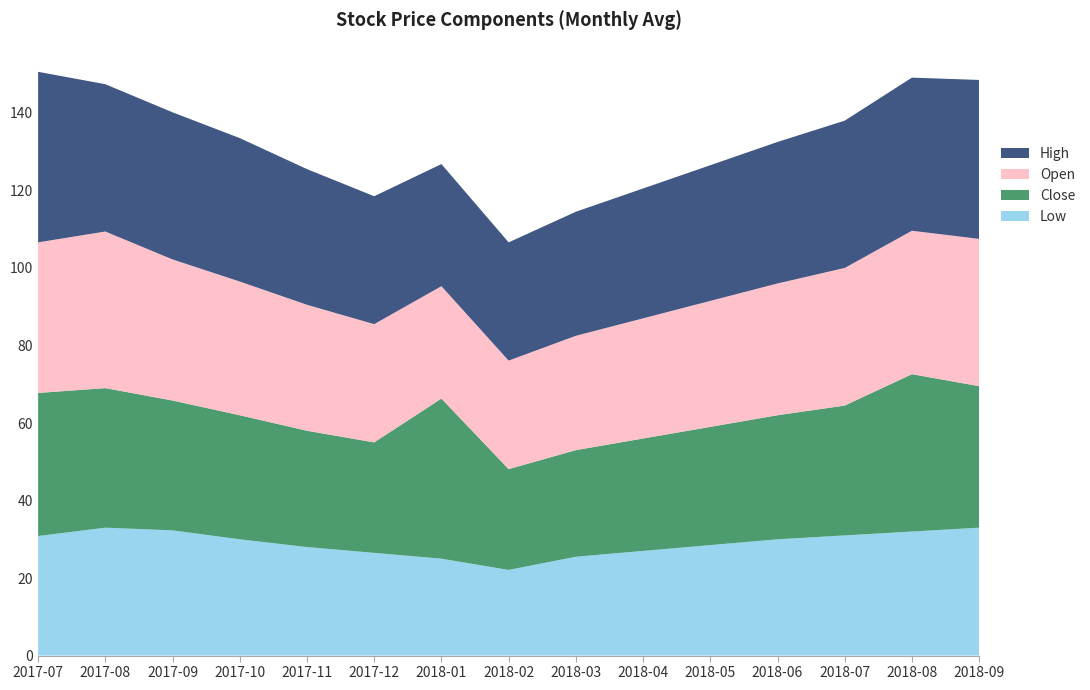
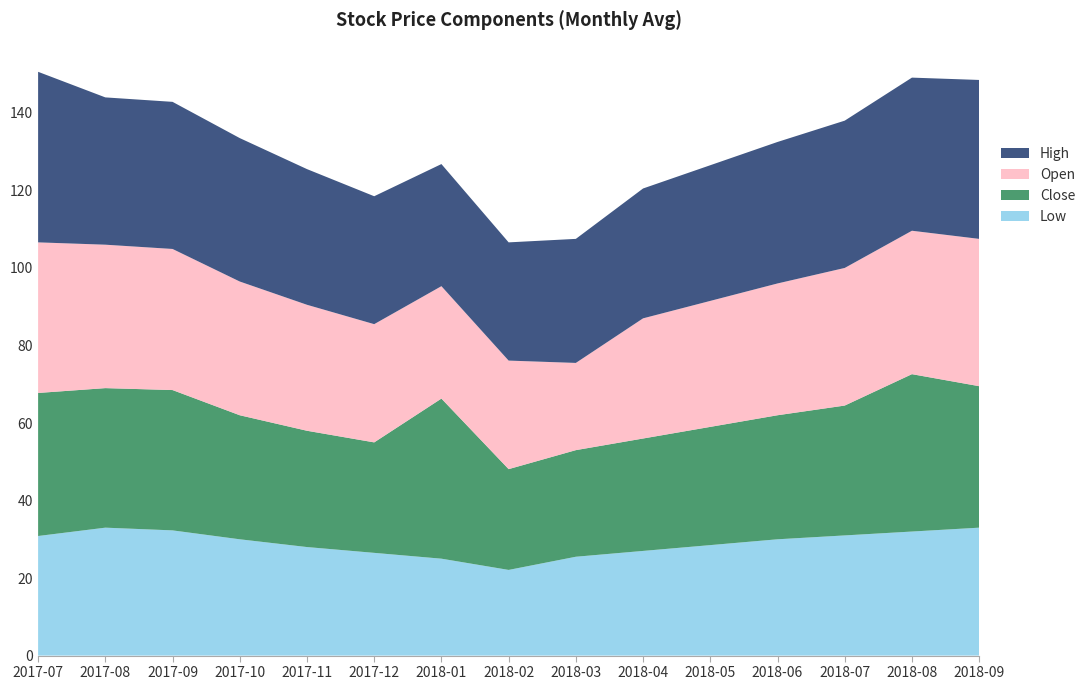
Open, 2017-08: 40 -> 37
Close, 2017-09: 34 -> 36
Open, 2018-03: 30 -> 23
